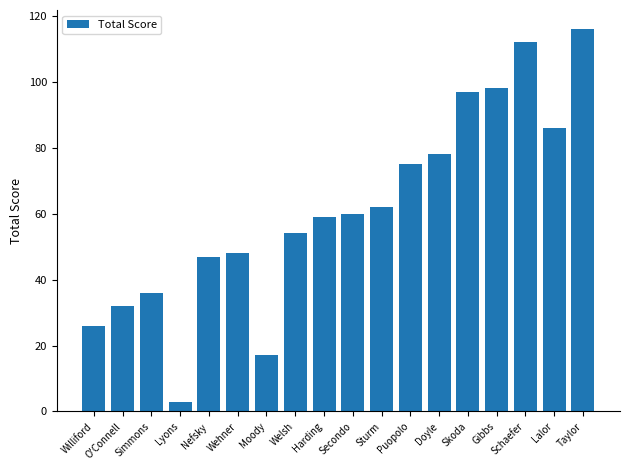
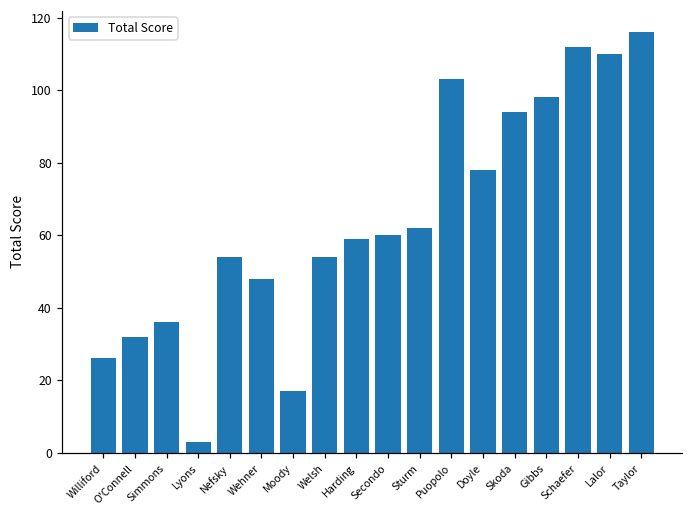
Nefsky: 47 -> 54
Puopolo: 75 -> 103
Skoda: 97 -> 94
Lalor: 86 -> 110
